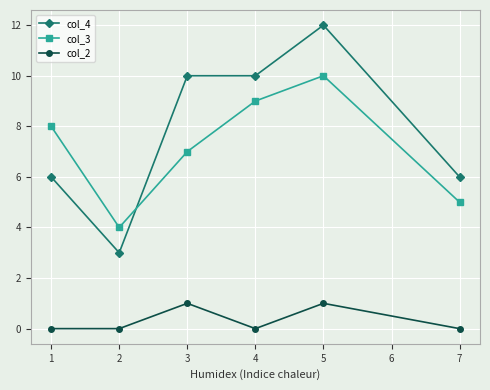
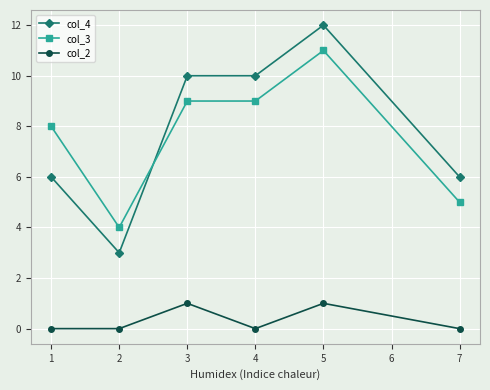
col_3, 3: 7 -> 9
col_3, 5: 10 -> 11
